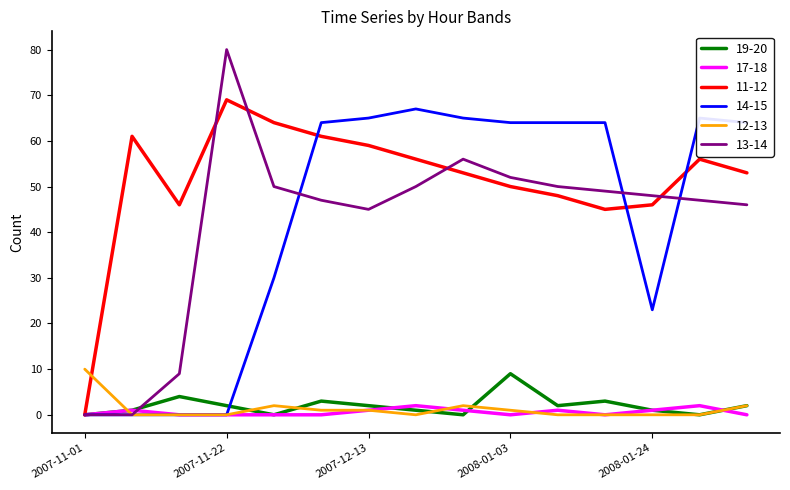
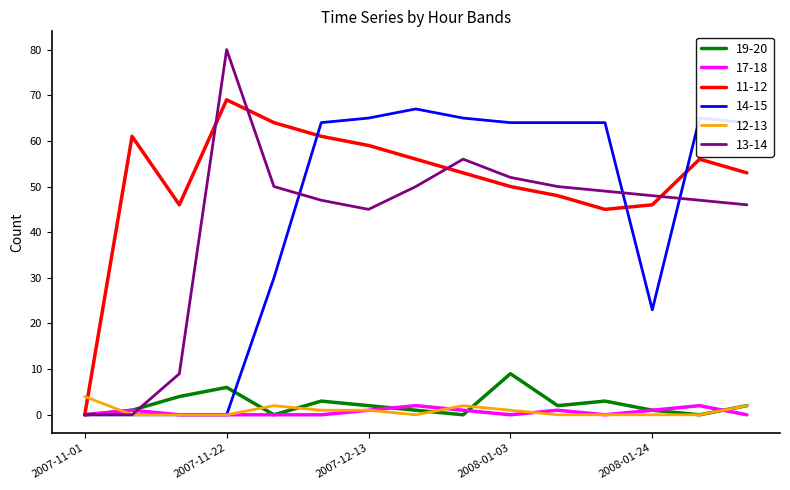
12-13, 2007-11-01: 10 -> 4
19-20, 2007-11-22: 2 -> 6
